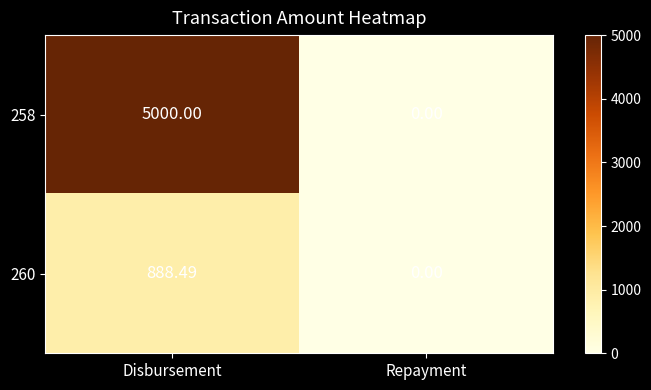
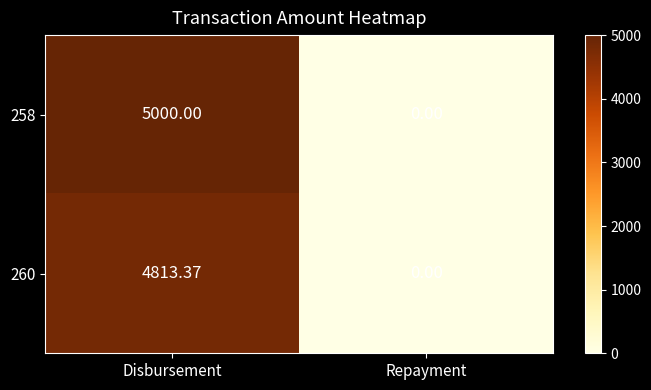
260, Disbursement: 888.49 -> 4813.37
